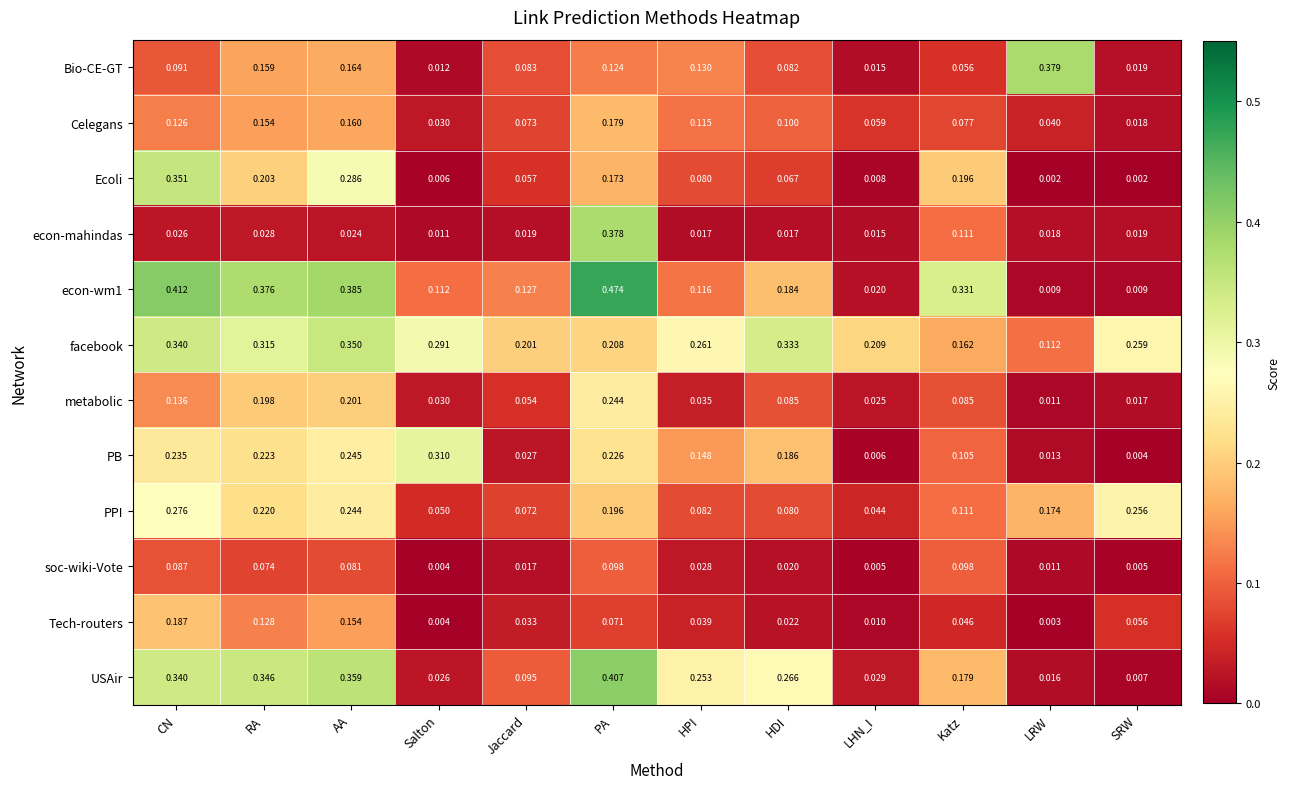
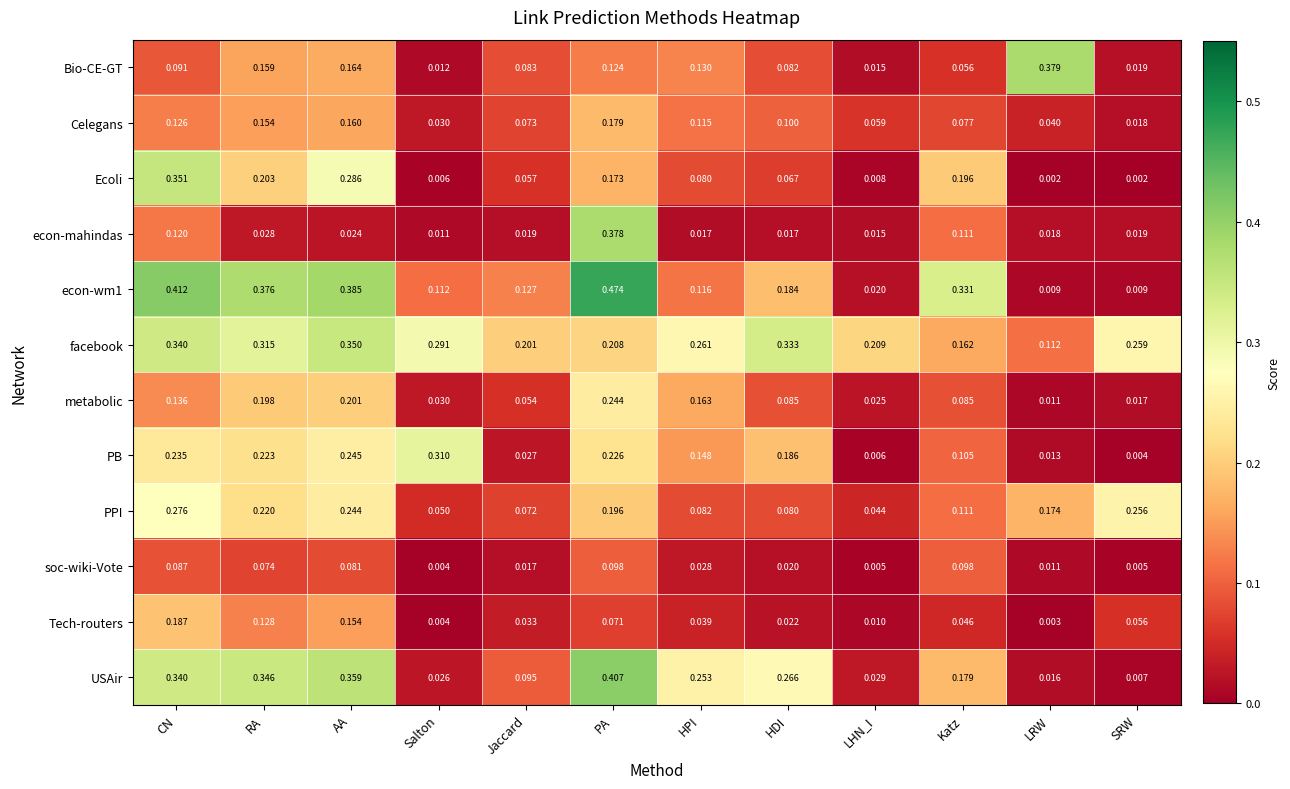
econ-mahindas, CN: 0.026 -> 0.120
metabolic, HPI: 0.035 -> 0.163
